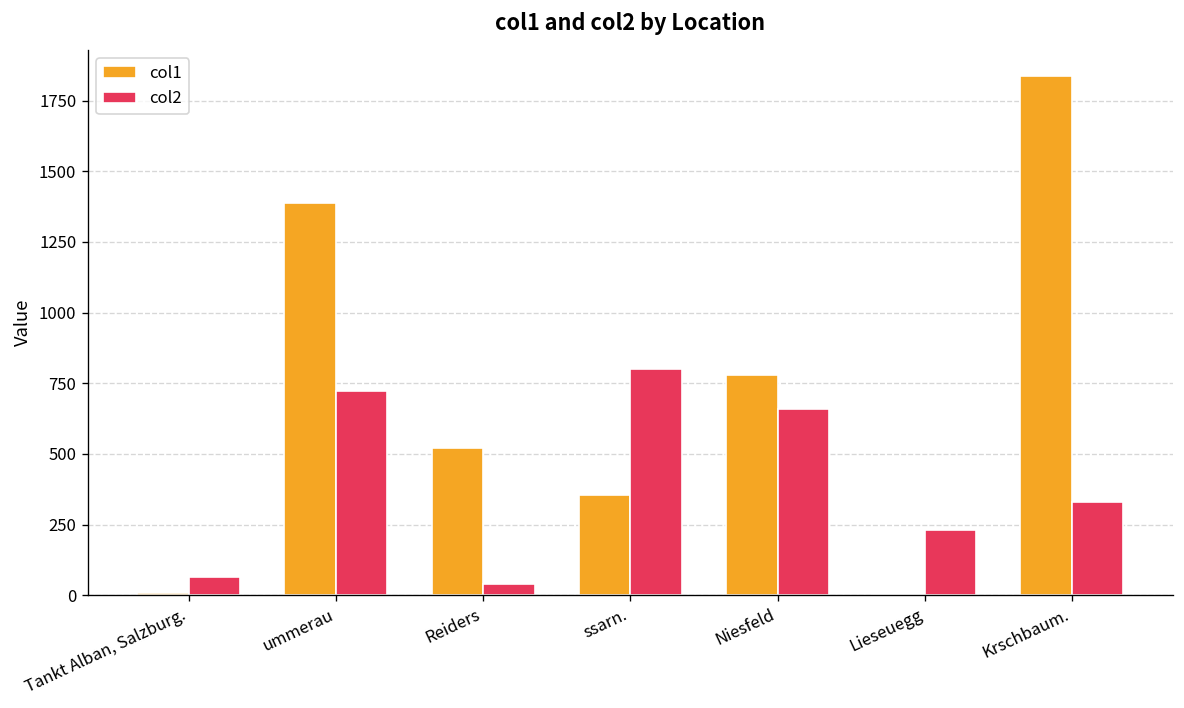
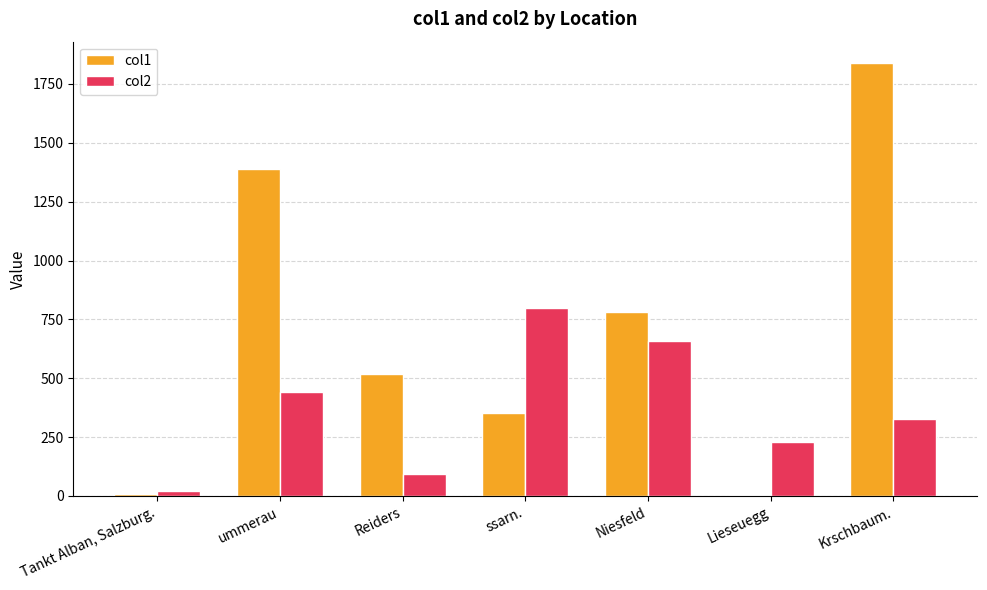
col2, Tankt Alban, Salzburg.: 60 -> 20
col2, ummerau: 720 -> 440
col2, Reiders: 40 -> 100
